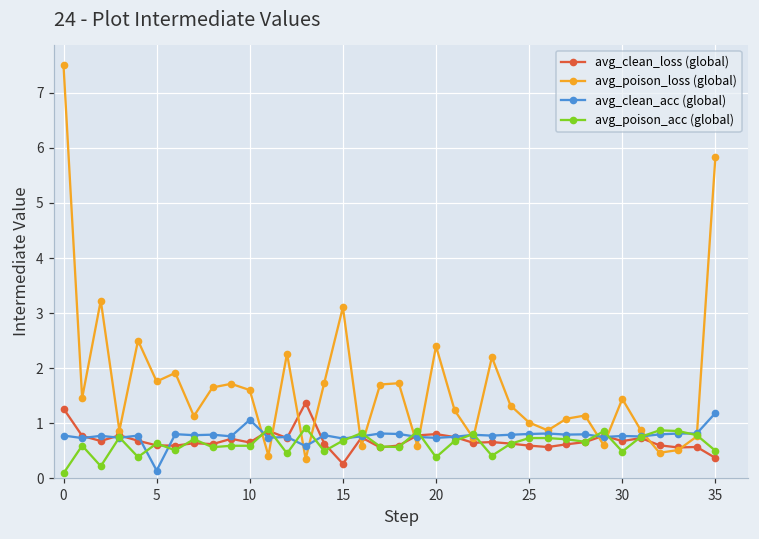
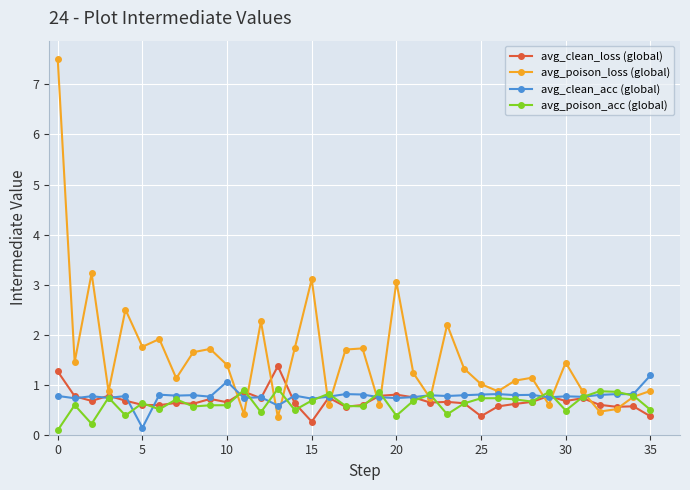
avg_poison_loss (global), 10: 1.6 -> 1.4
avg_poison_loss (global), 20: 2.4 -> 3.1
avg_clean_loss (global), 25: 0.6 -> 0.4
avg_poison_loss (global), 35: 5.8 -> 0.9
